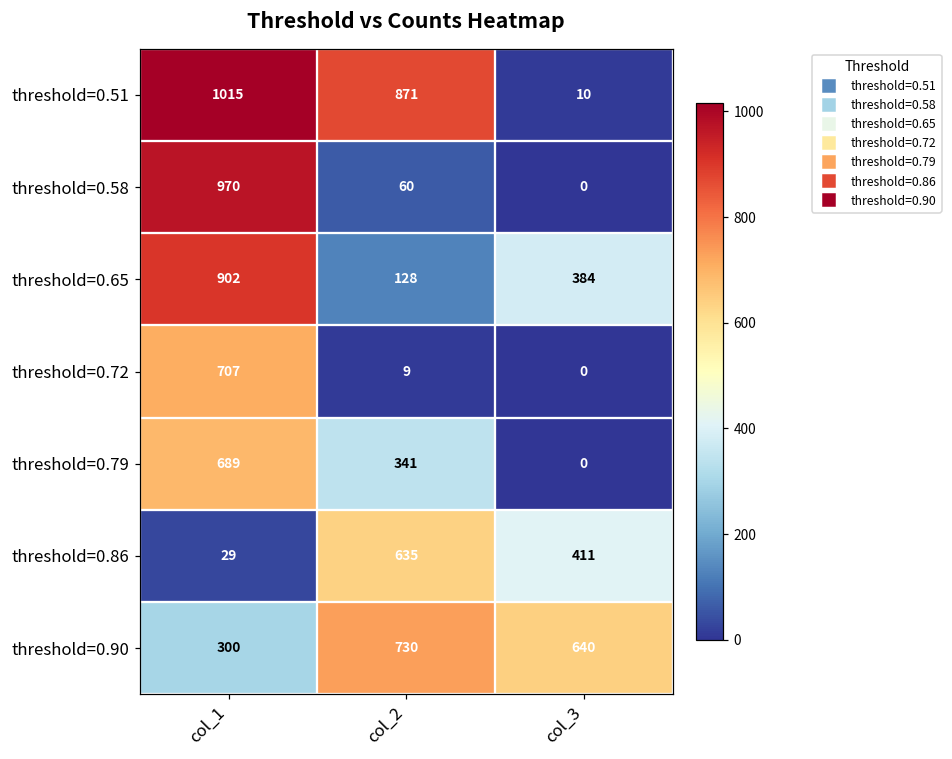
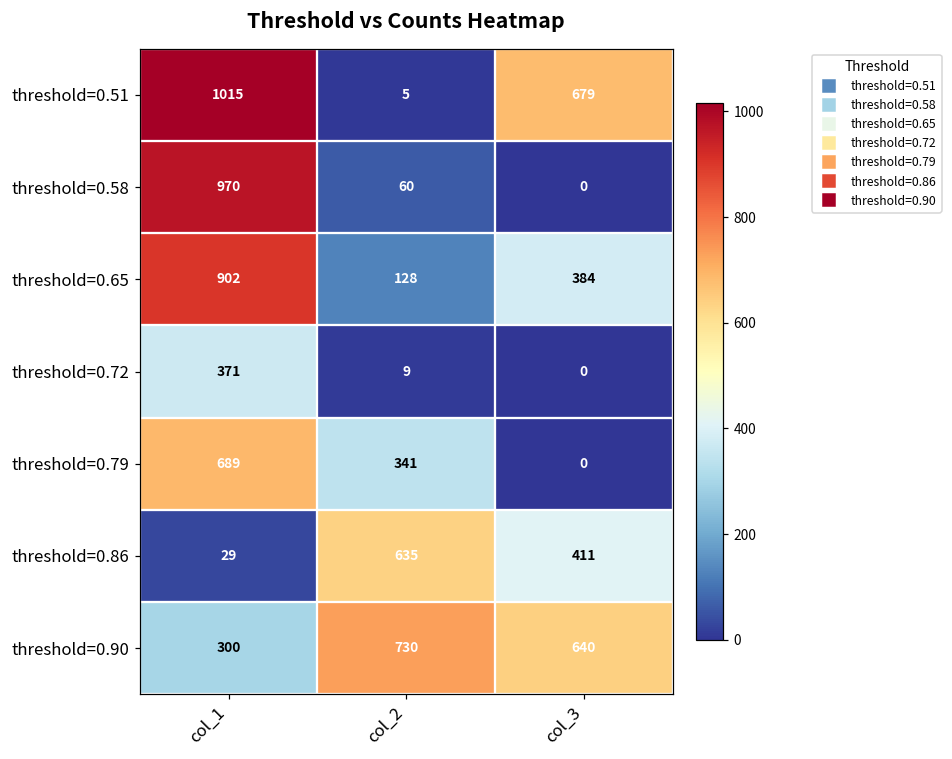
threshold=0.51, col_2: 871 -> 5
threshold=0.51, col_3: 10 -> 679
threshold=0.72, col_1: 707 -> 371
